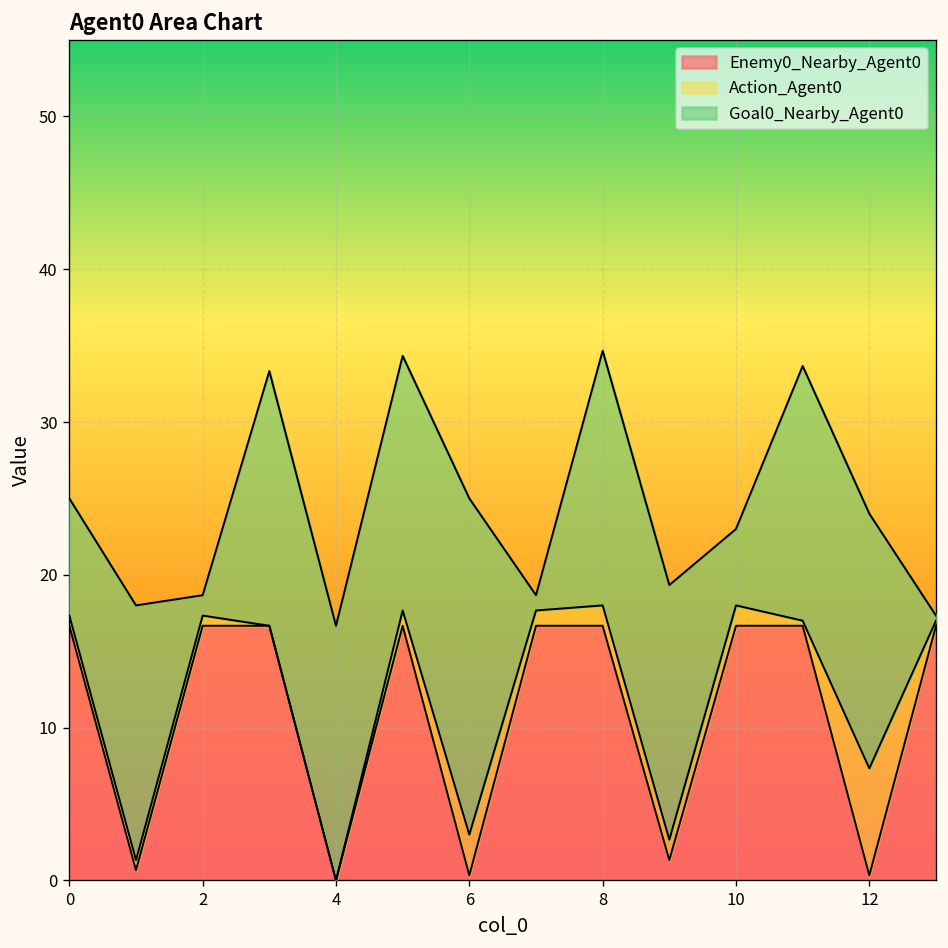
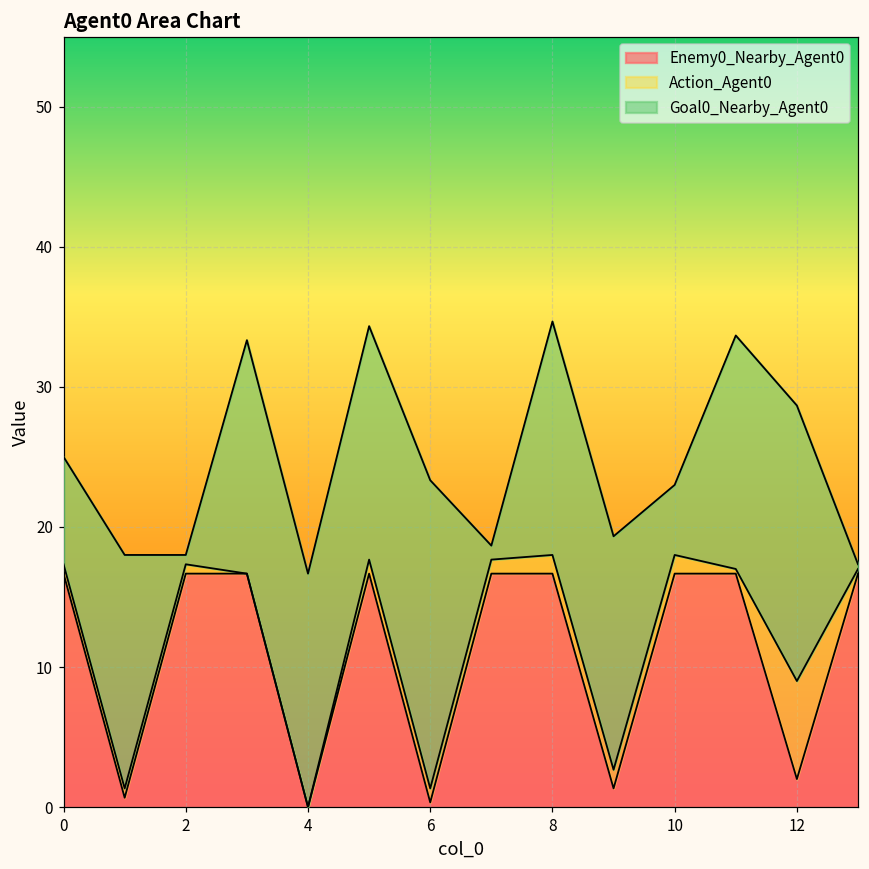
Goal0_Nearby_Agent0, 2: 1.3 -> 0.7
Action_Agent0, 6: 2.7 -> 1.0
Enemy0_Nearby_Agent0, 12: 0.3 -> 2.0
Goal0_Nearby_Agent0, 12: 16.7 -> 19.7
